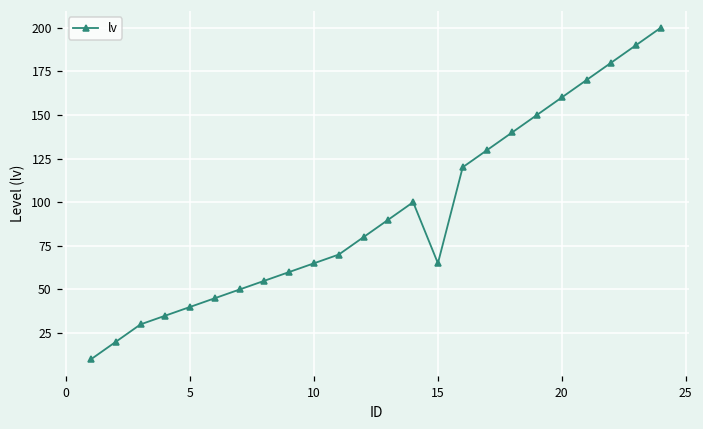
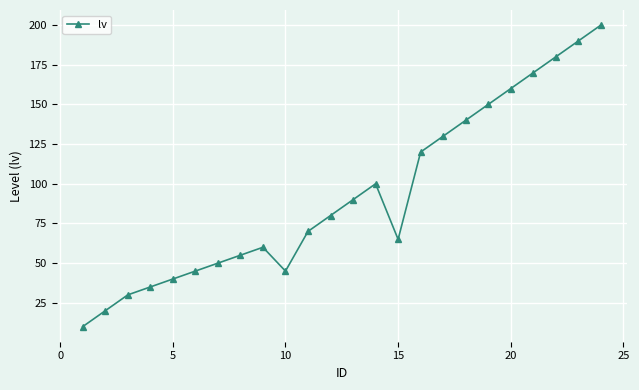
10: 65 -> 45
